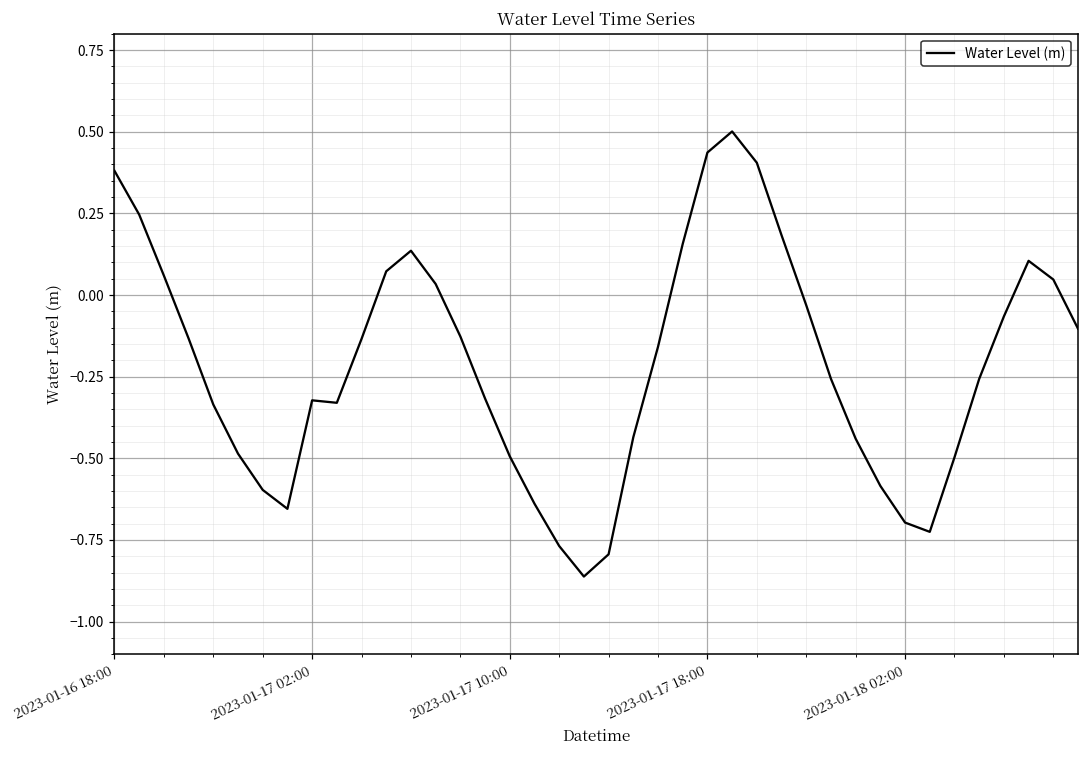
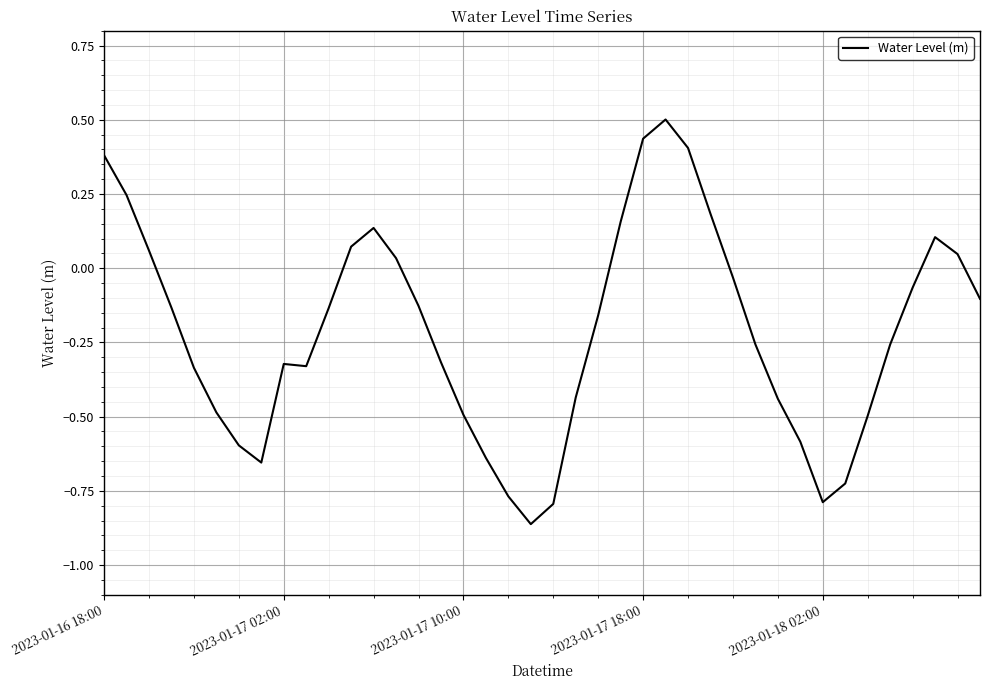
2023-01-18 02:00: -0.70 -> -0.79
